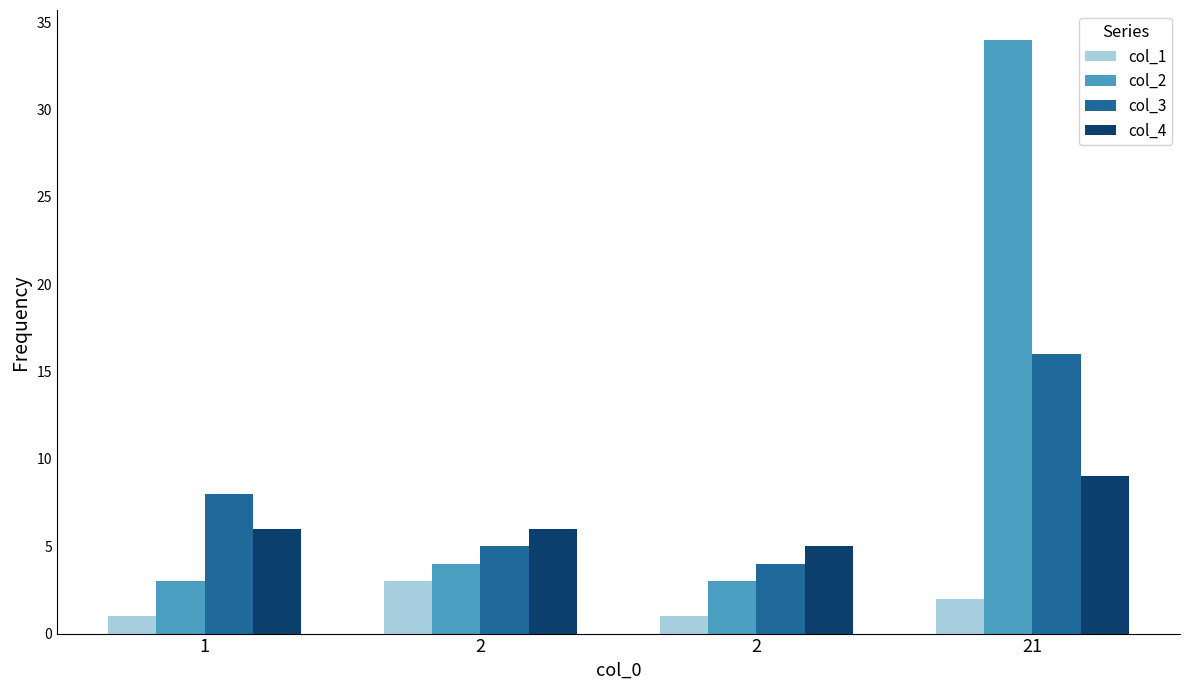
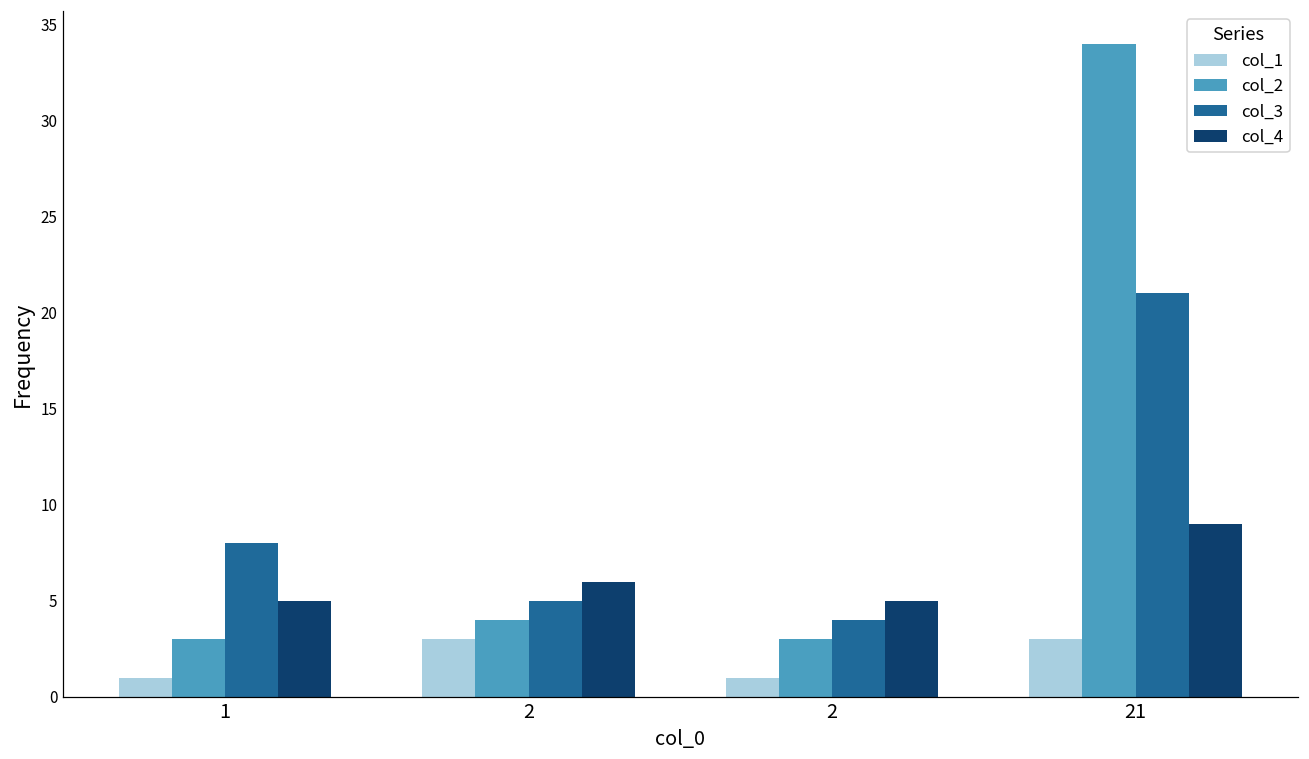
col_4, 1: 6 -> 5
col_1, 21: 2 -> 3
col_3, 21: 16 -> 21
